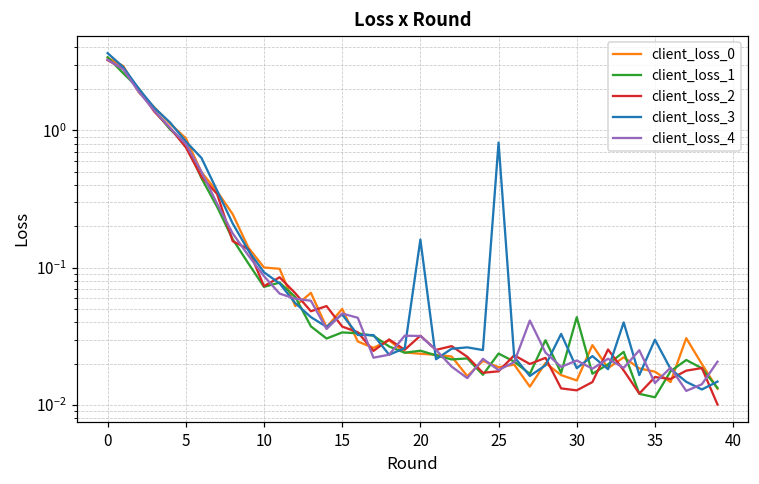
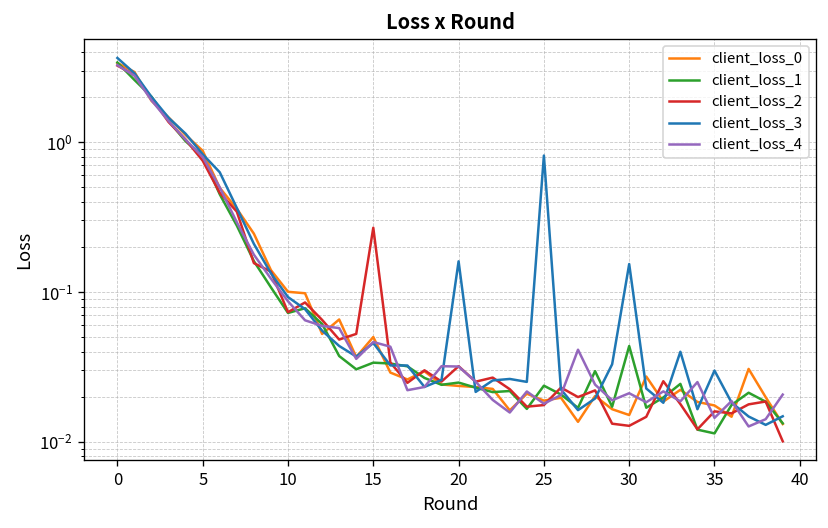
client_loss_2, 15: 0.037 -> 0.27
client_loss_3, 30: 0.019 -> 0.15
